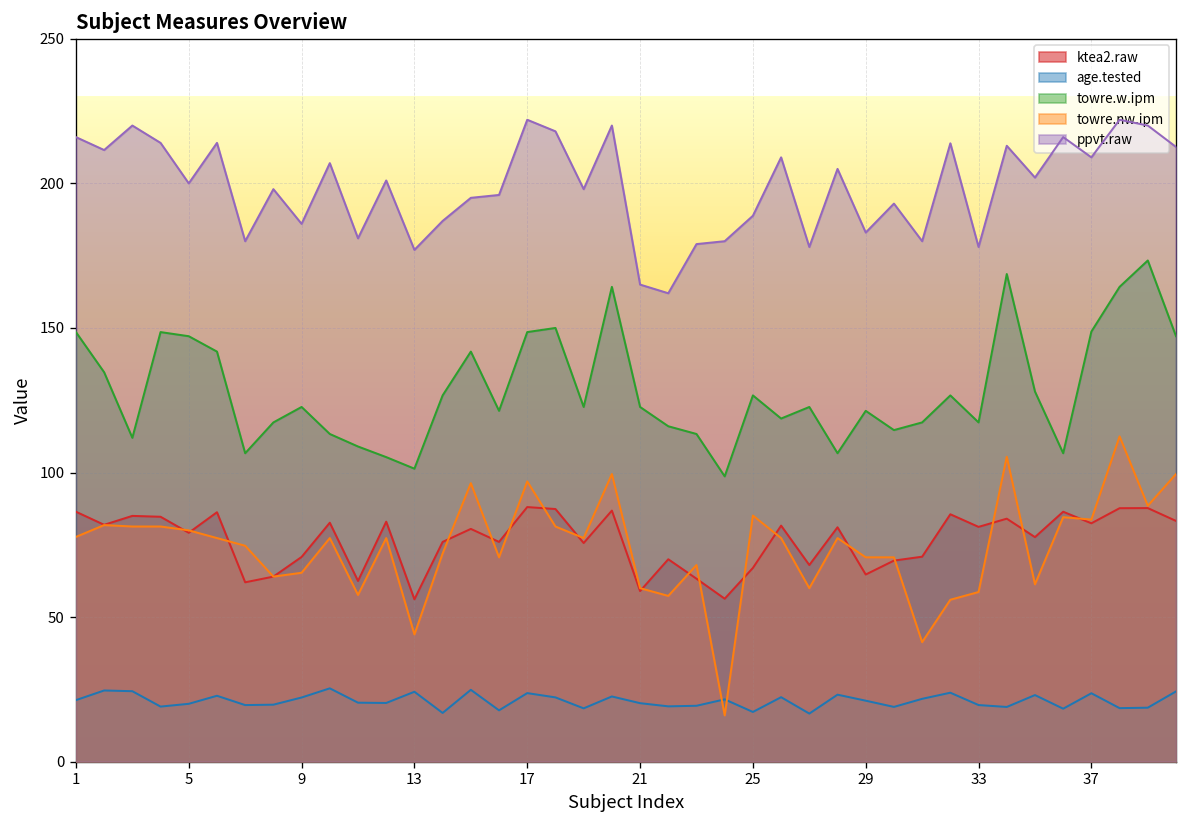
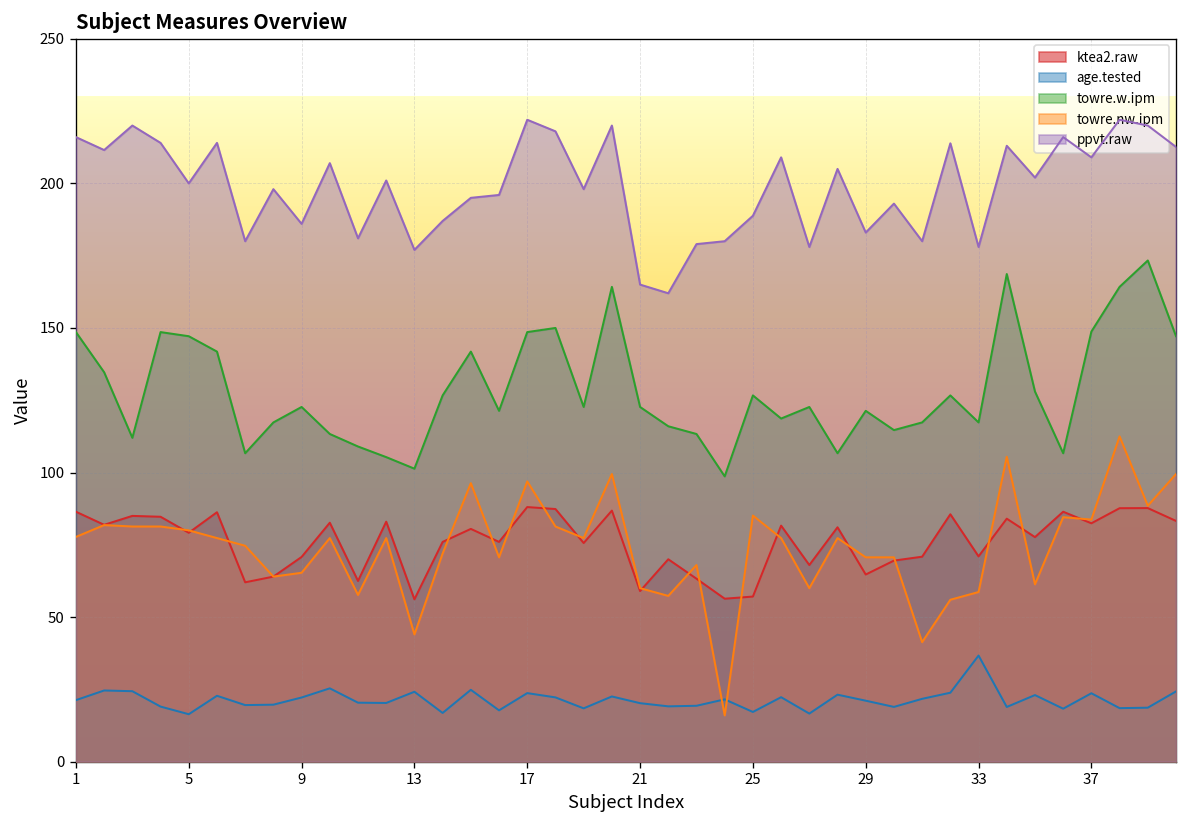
age.tested, 5: 20 -> 16
ktea2.raw, 25: 67 -> 57
ktea2.raw, 33: 81 -> 71
age.tested, 33: 20 -> 37
